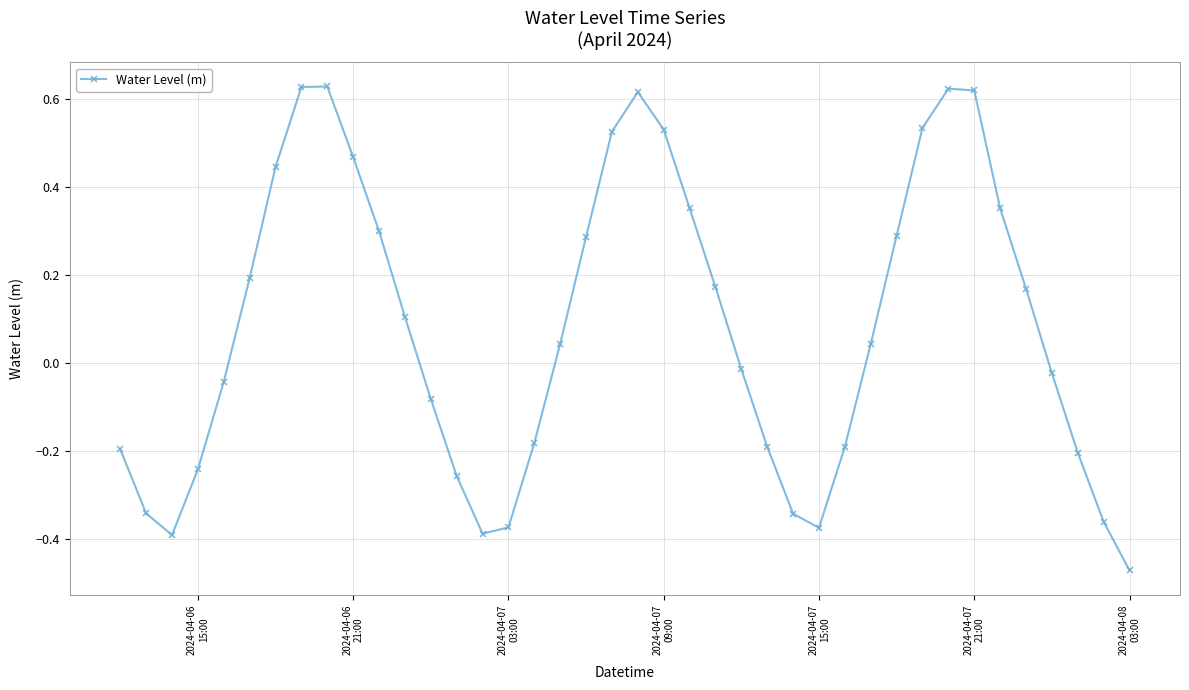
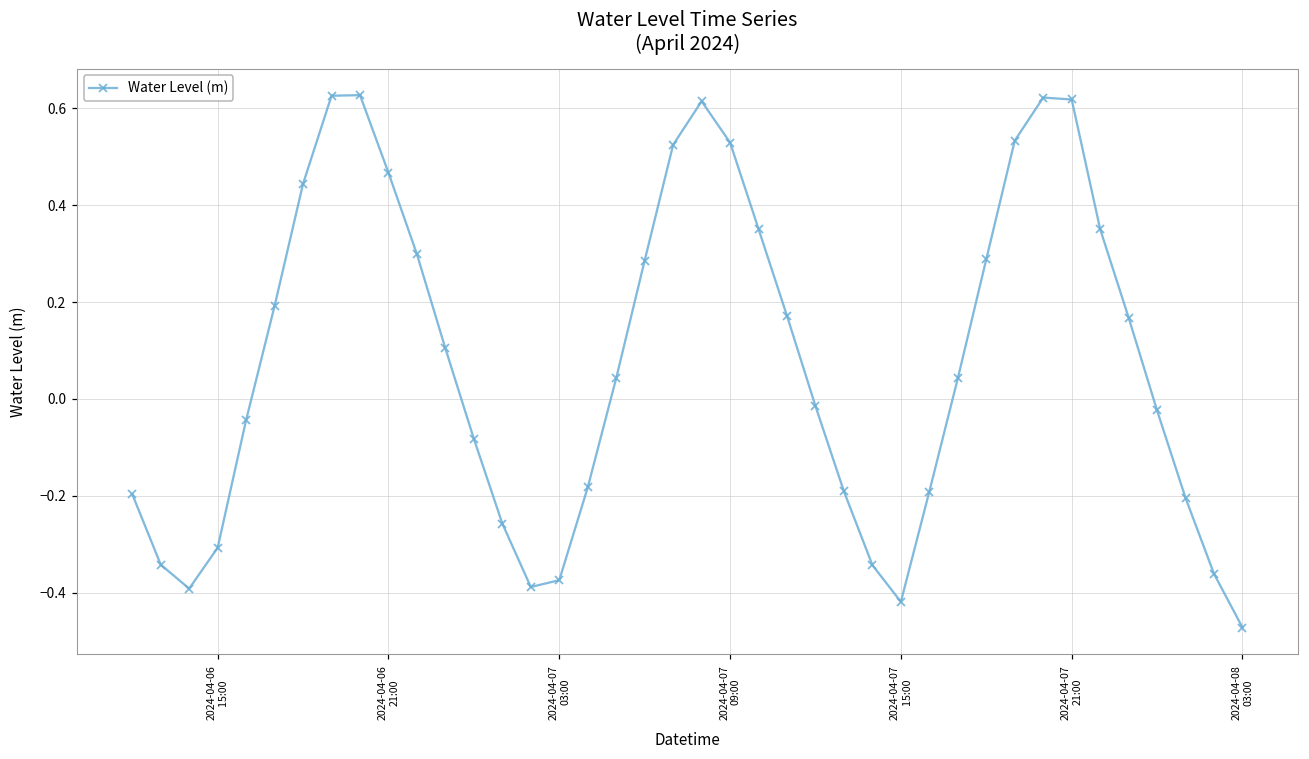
2024-04-06 15:00: -0.24 -> -0.31
2024-04-07 15:00: -0.38 -> -0.42
